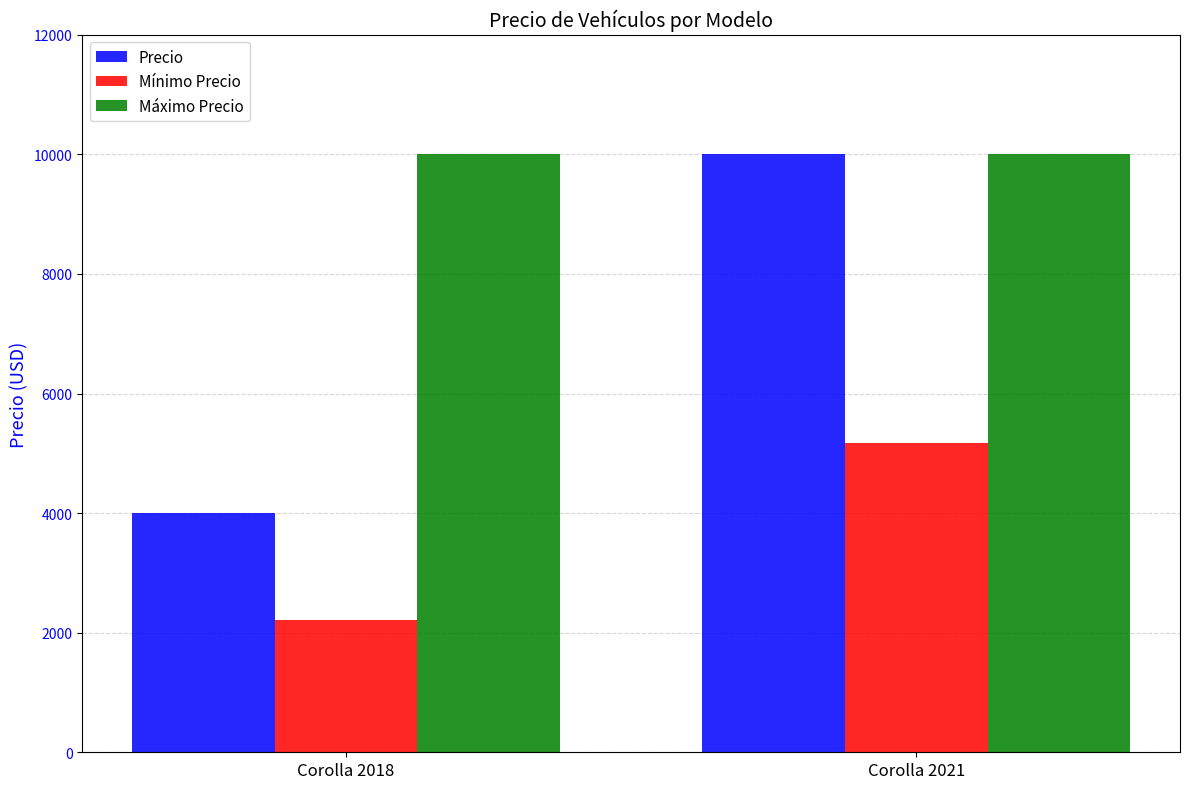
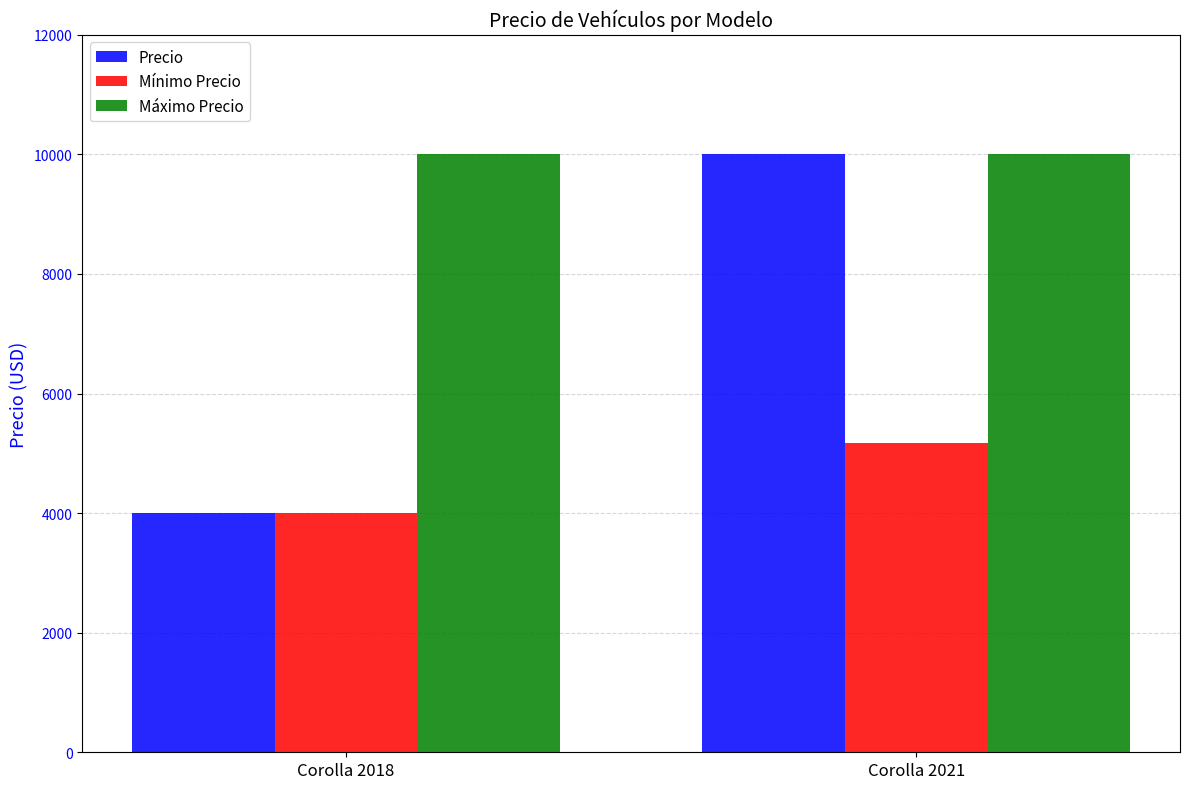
Mínimo Precio, Corolla 2018: 2200 -> 4000
